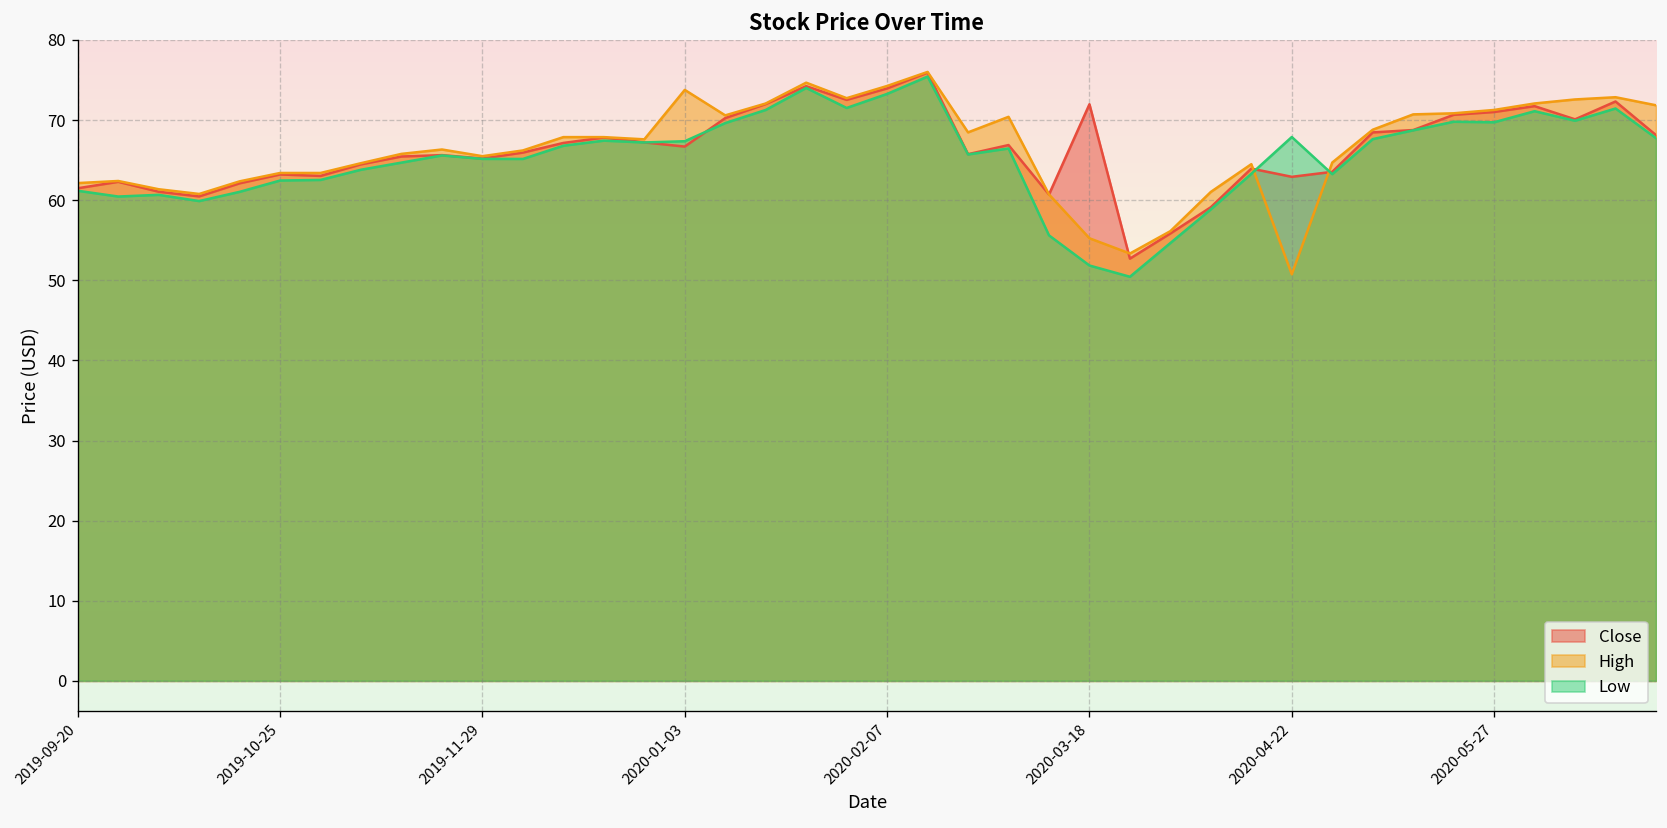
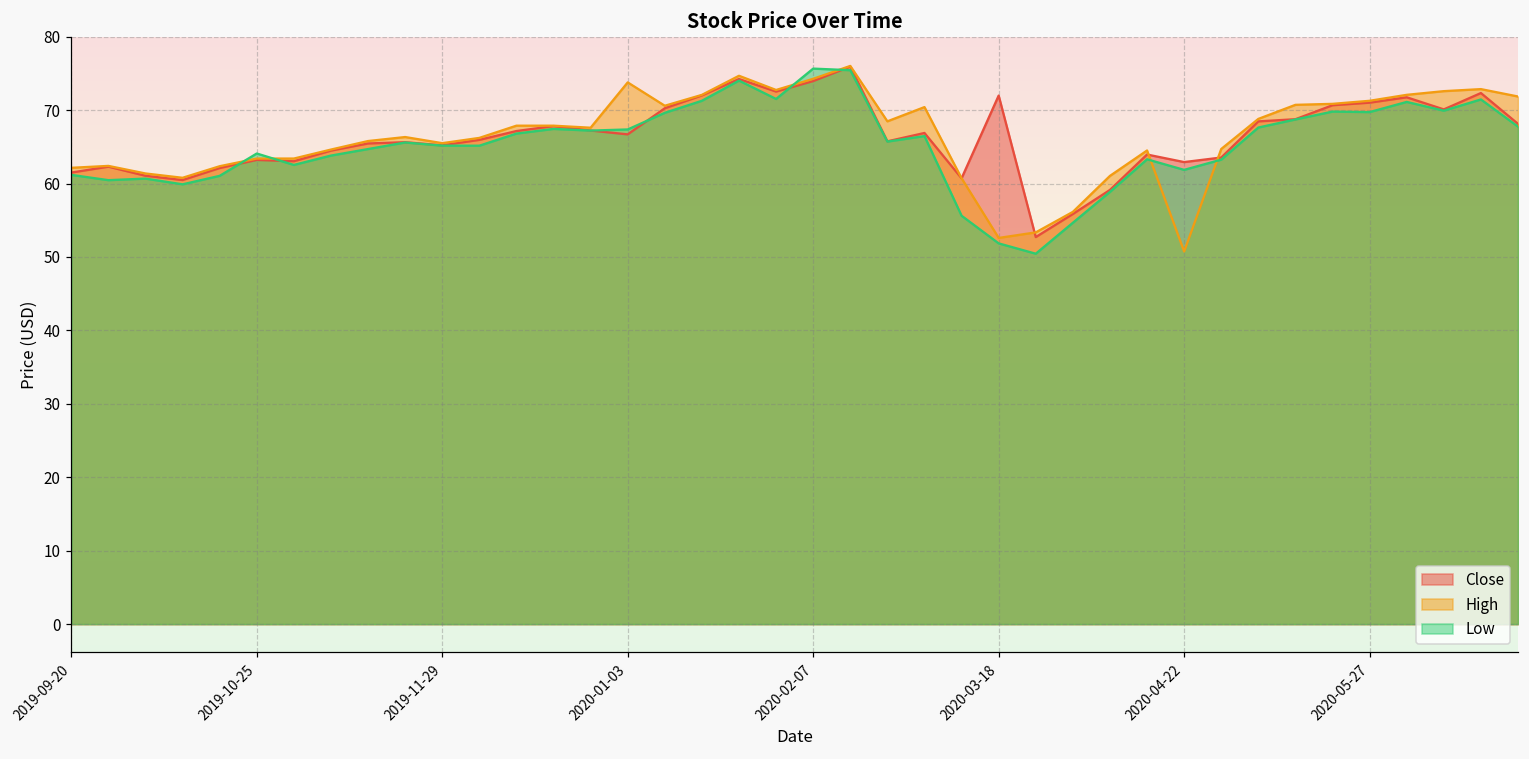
Low, 2019-10-25: 62 -> 64
Low, 2020-02-07: 73 -> 76
High, 2020-03-18: 55 -> 53
Low, 2020-04-22: 68 -> 62
